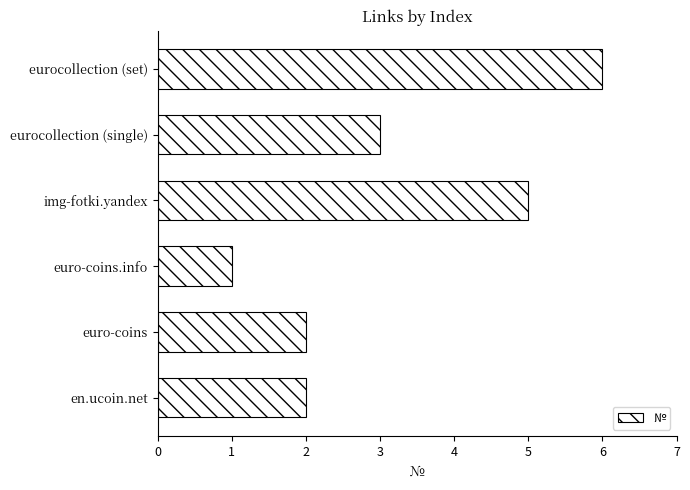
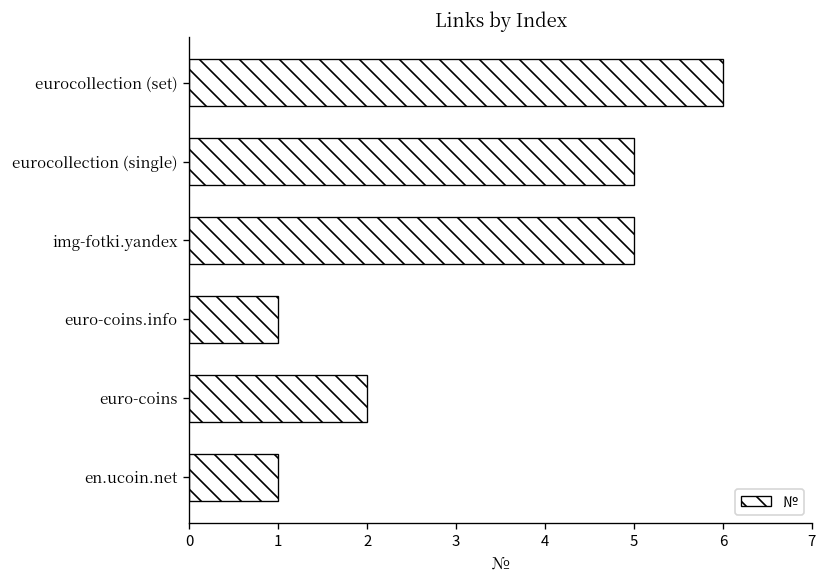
eurocollection (single): 3 -> 5
en.ucoin.net: 2 -> 1
